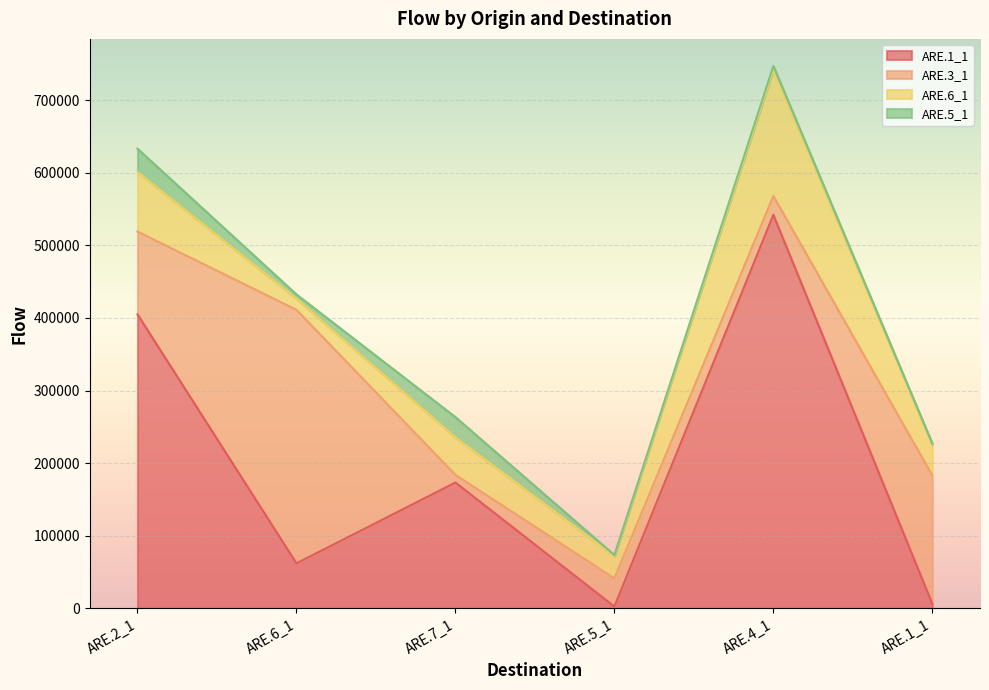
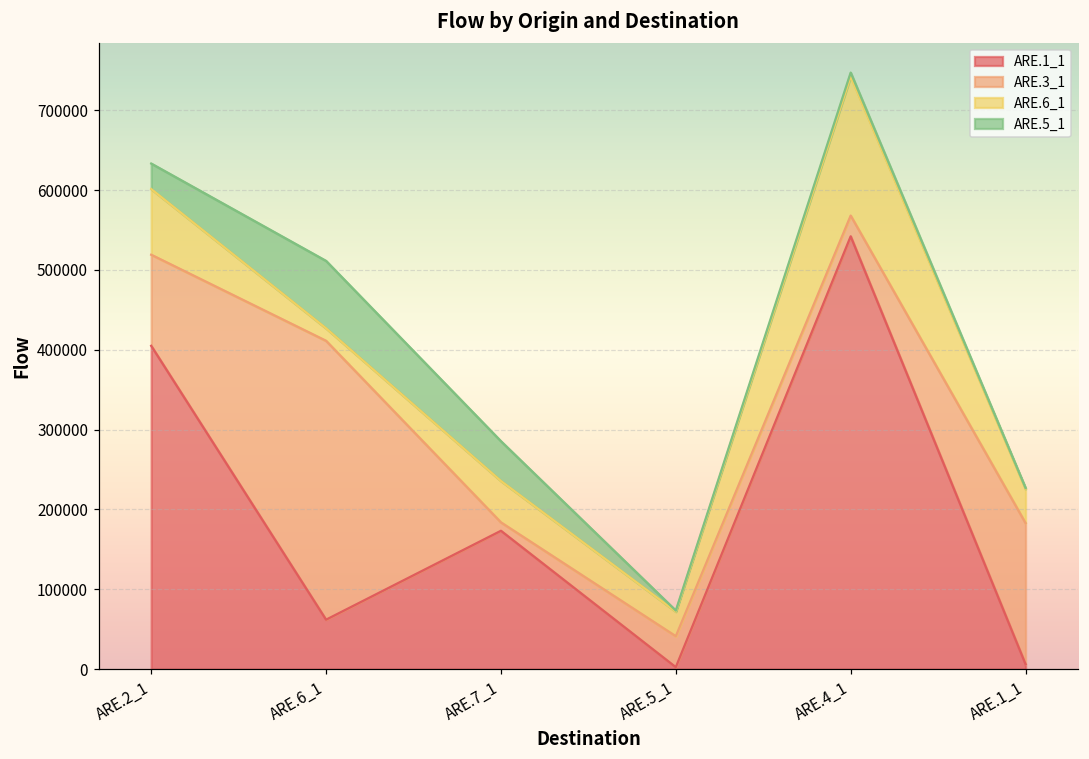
ARE.5_1, ARE.6_1: 10000 -> 80000
ARE.5_1, ARE.7_1: 30000 -> 50000
